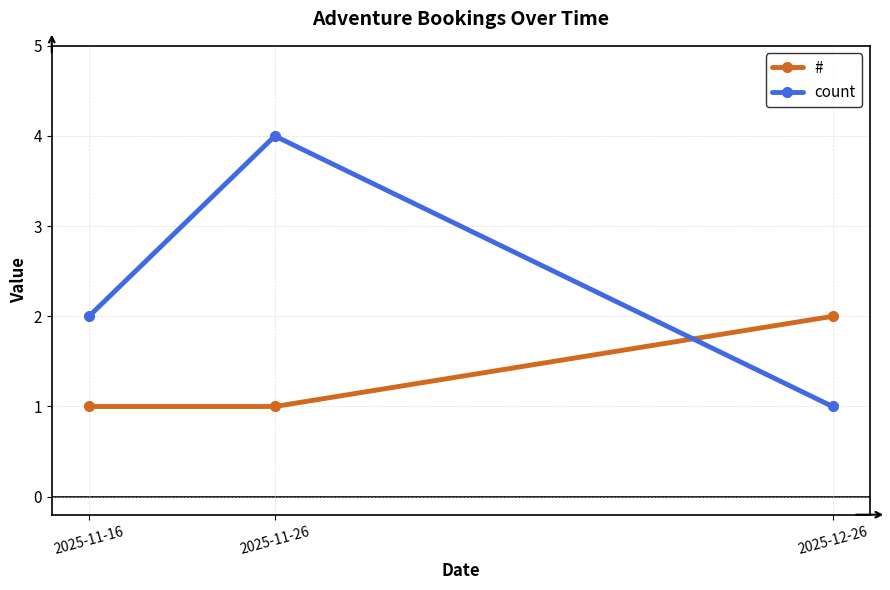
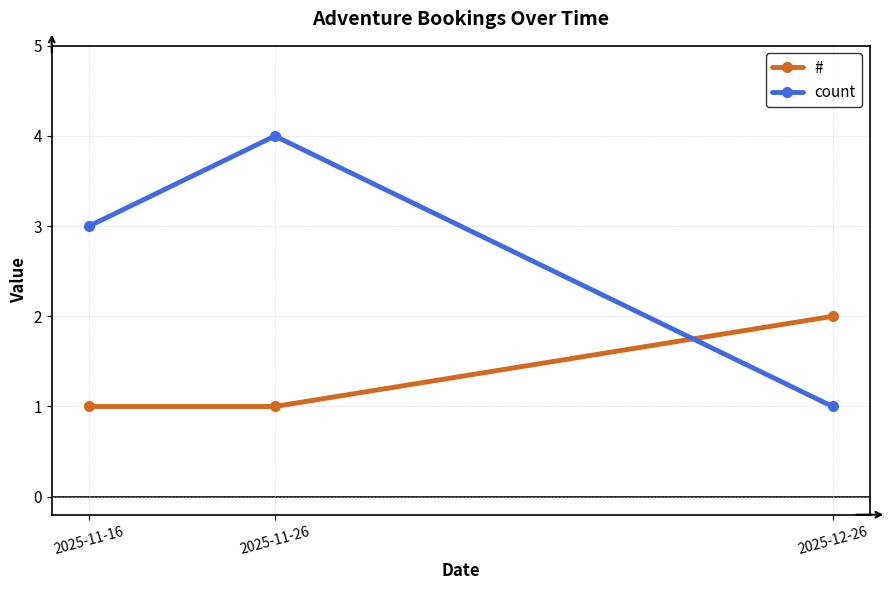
count, 2025-11-16: 2 -> 3
